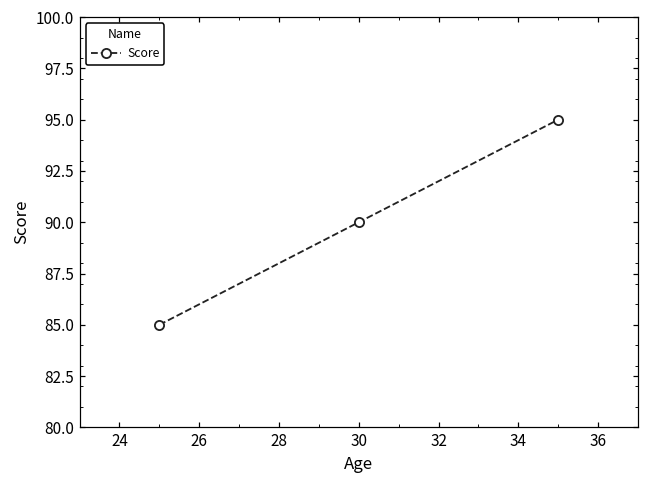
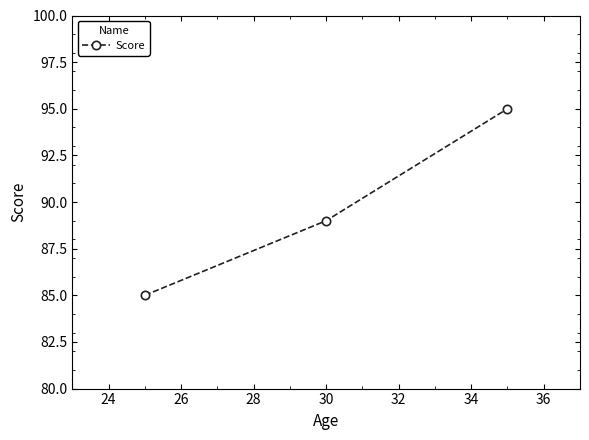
30: 90 -> 89
